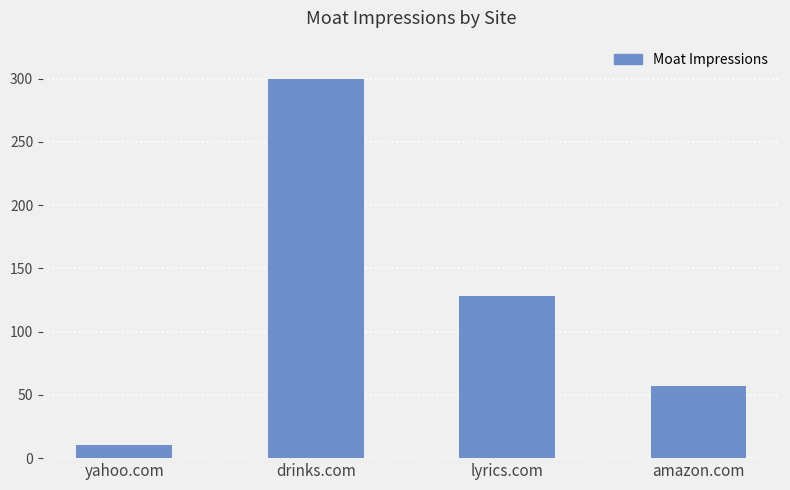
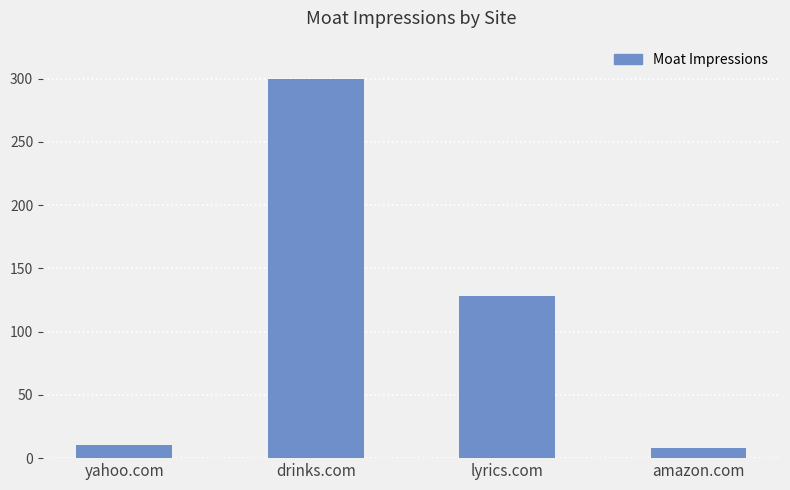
amazon.com: 57 -> 8
